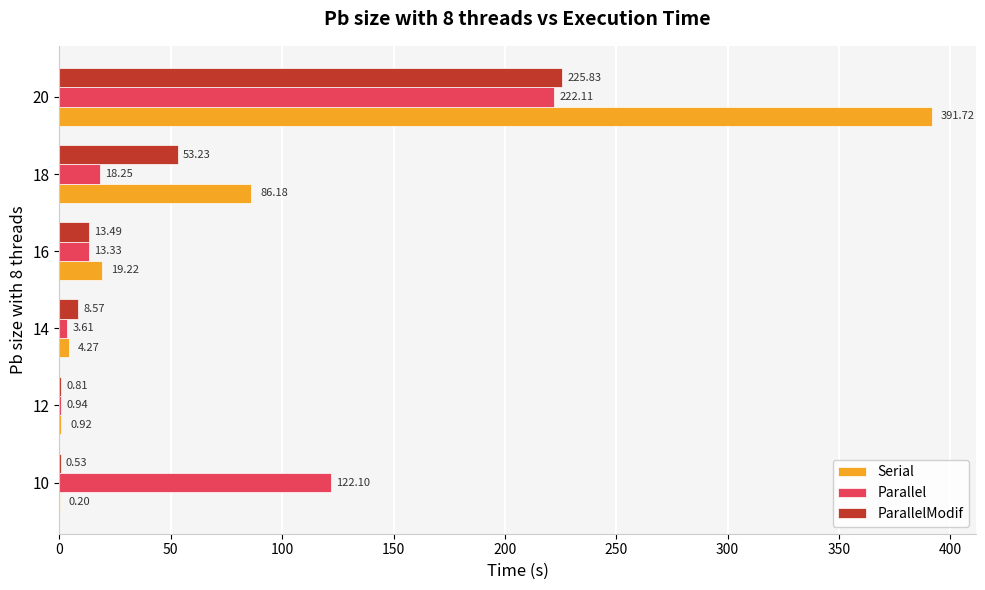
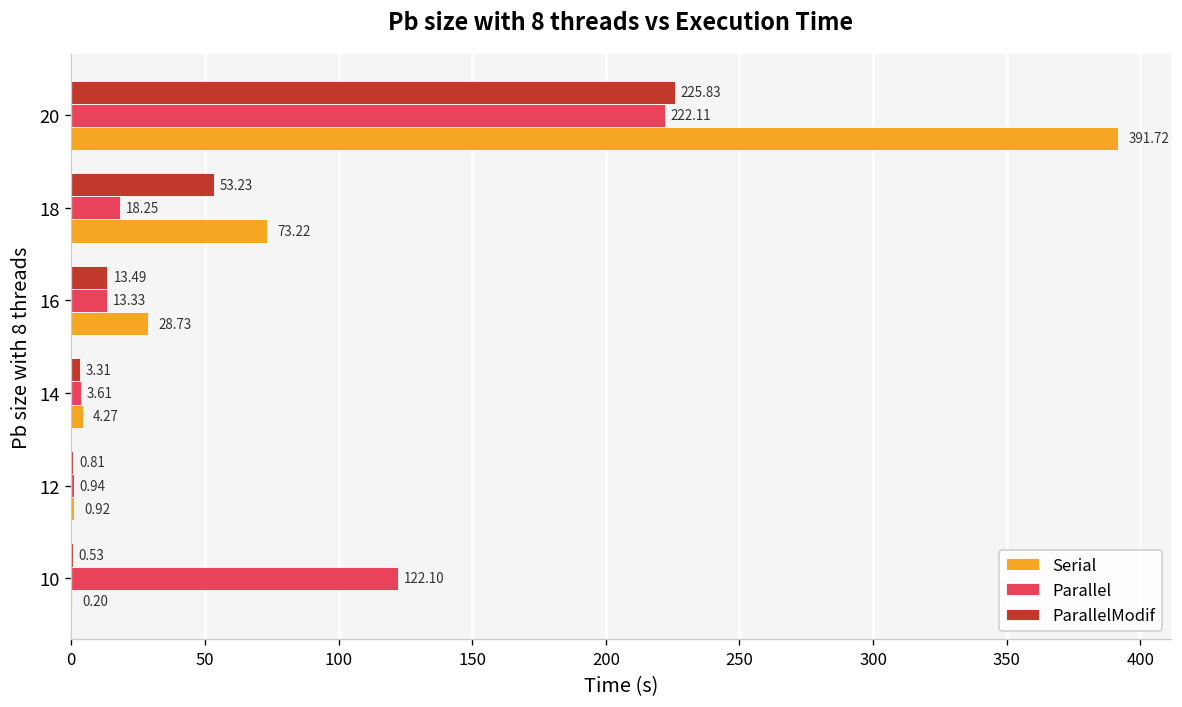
Serial, 18: 86.18 -> 73.22
Serial, 16: 19.22 -> 28.73
ParallelModif, 14: 8.57 -> 3.31
